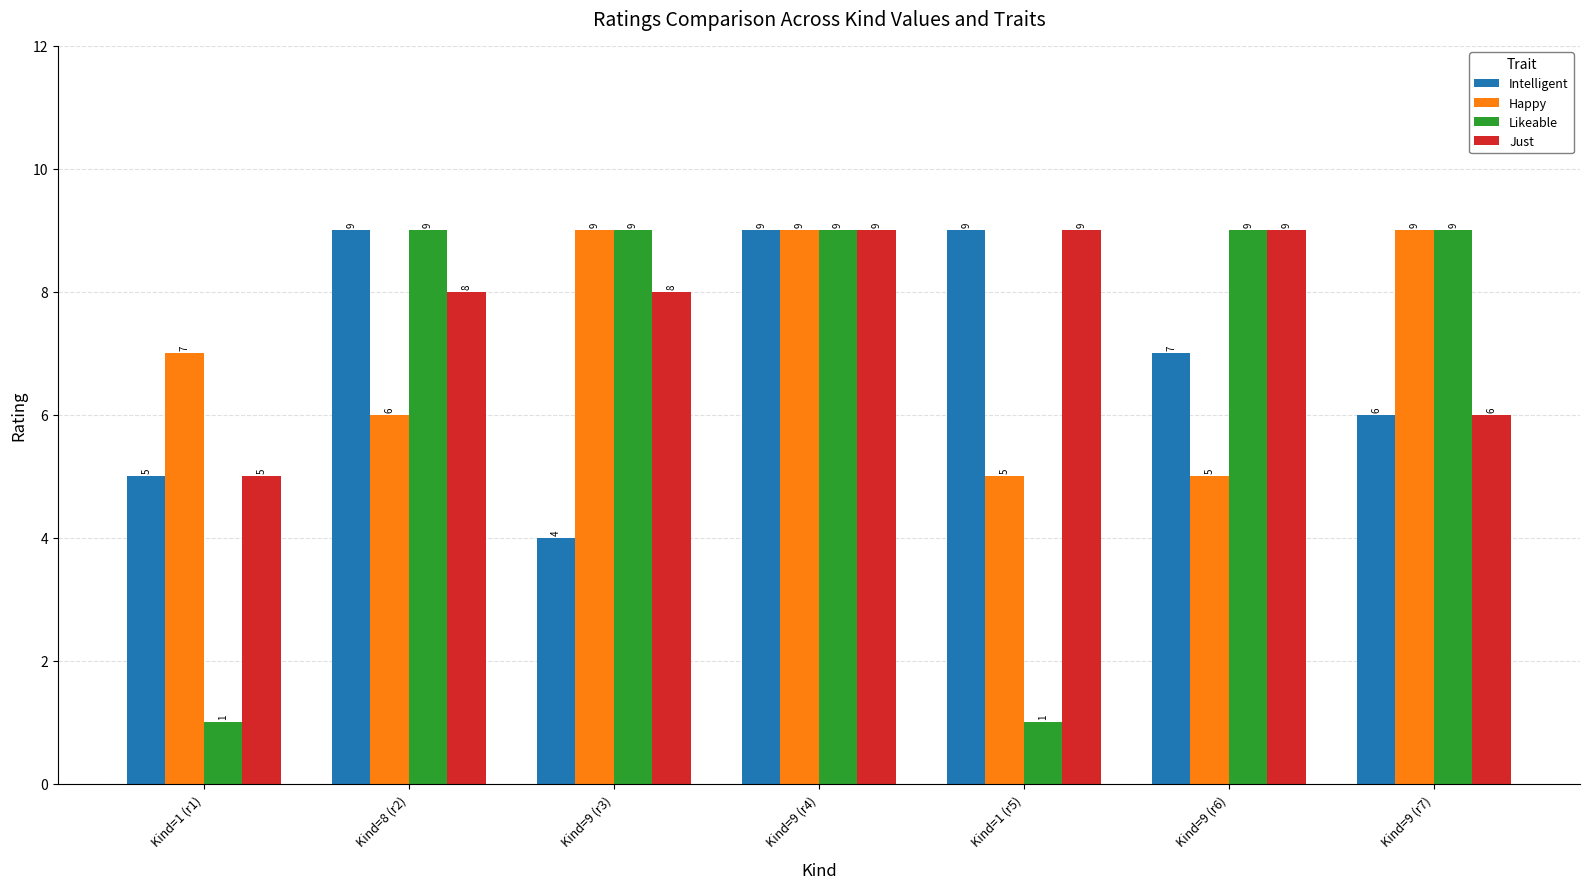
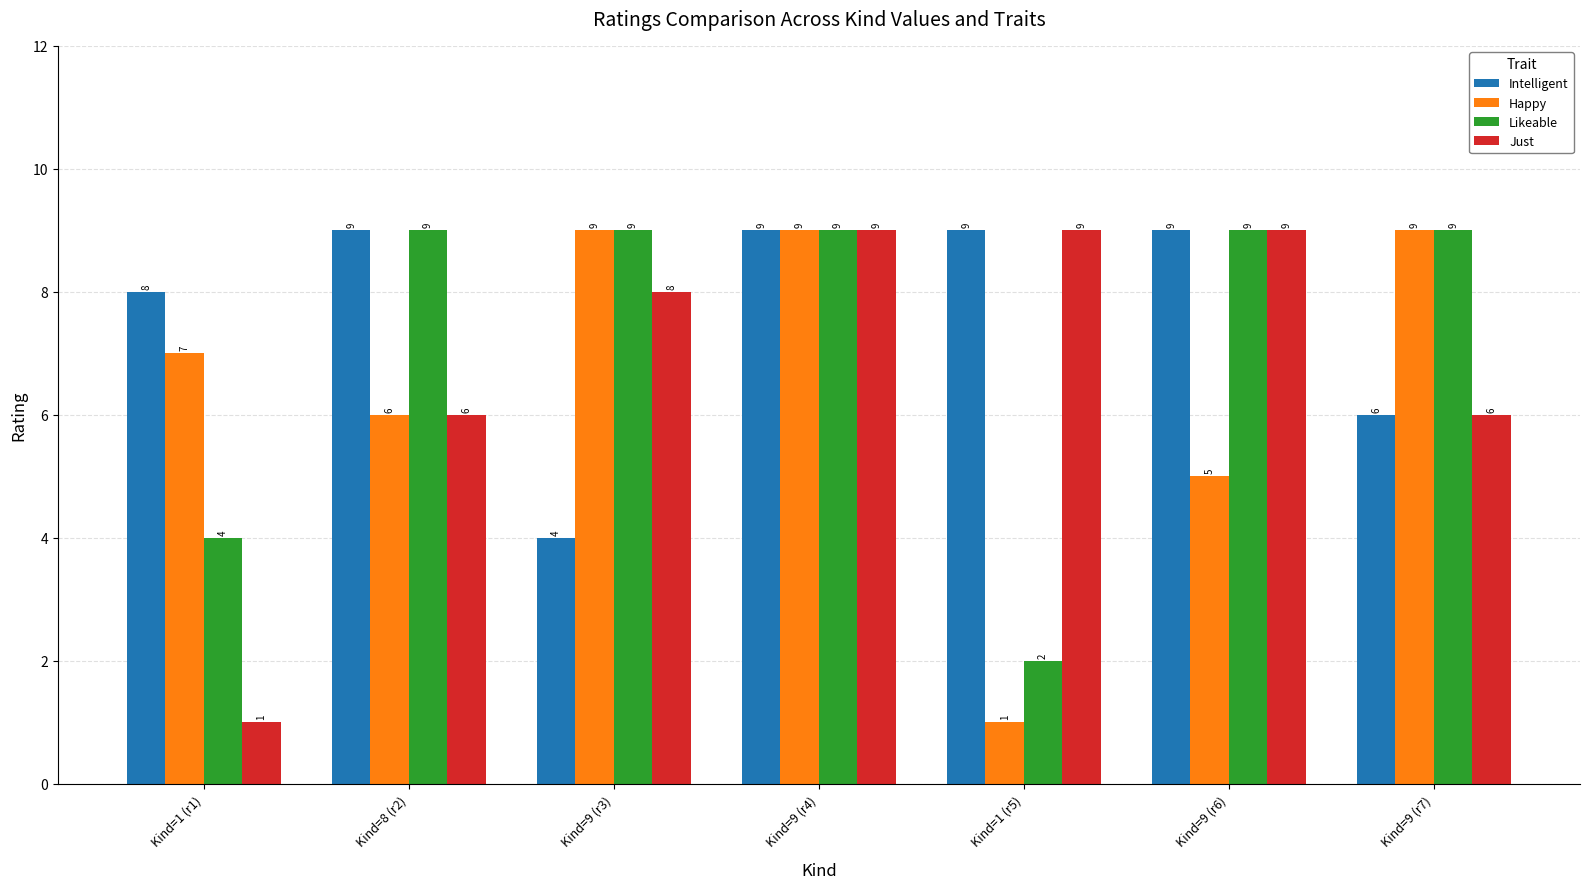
Intelligent, Kind=1 (r1): 5 -> 8
Likeable, Kind=1 (r1): 1 -> 4
Just, Kind=1 (r1): 5 -> 1
Just, Kind=8 (r2): 8 -> 6
Happy, Kind=1 (r5): 5 -> 1
Likeable, Kind=1 (r5): 1 -> 2
Intelligent, Kind=9 (r6): 7 -> 9
